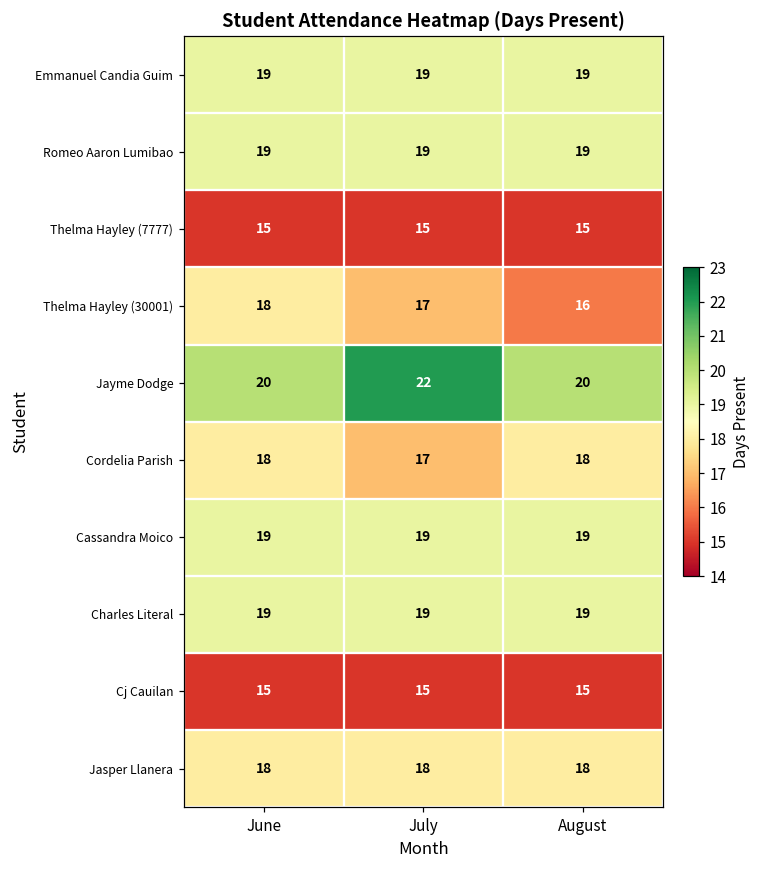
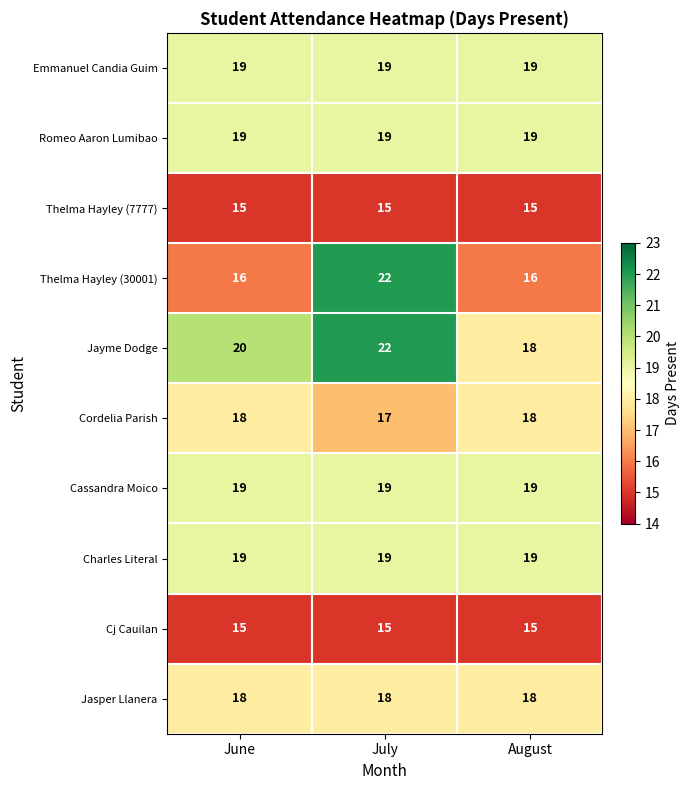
Thelma Hayley (30001), June: 18 -> 16
Thelma Hayley (30001), July: 17 -> 22
Jayme Dodge, August: 20 -> 18
